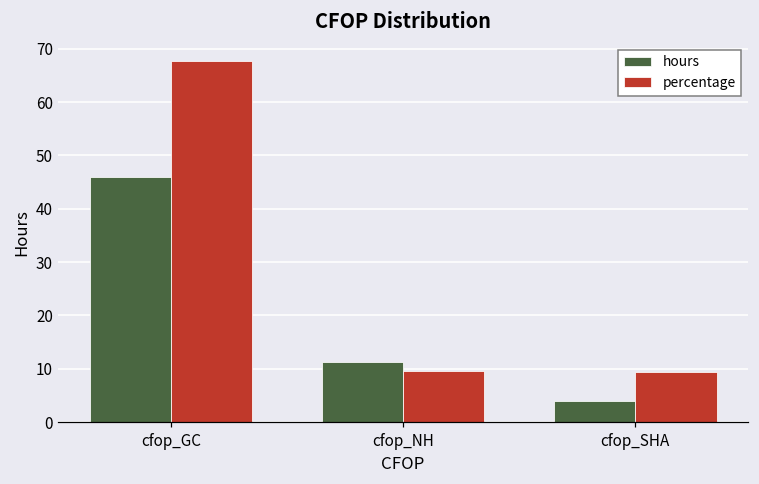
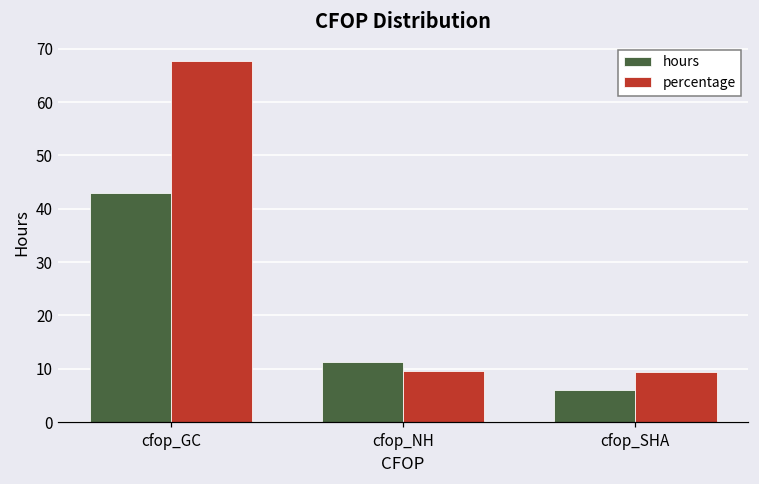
hours, cfop_GC: 46 -> 43
hours, cfop_SHA: 4 -> 6
